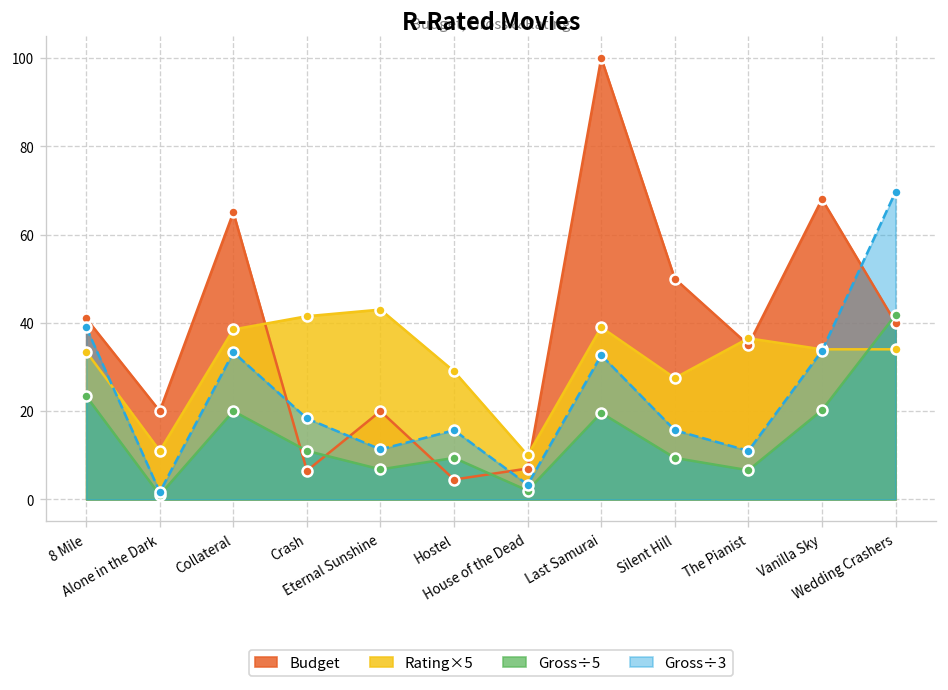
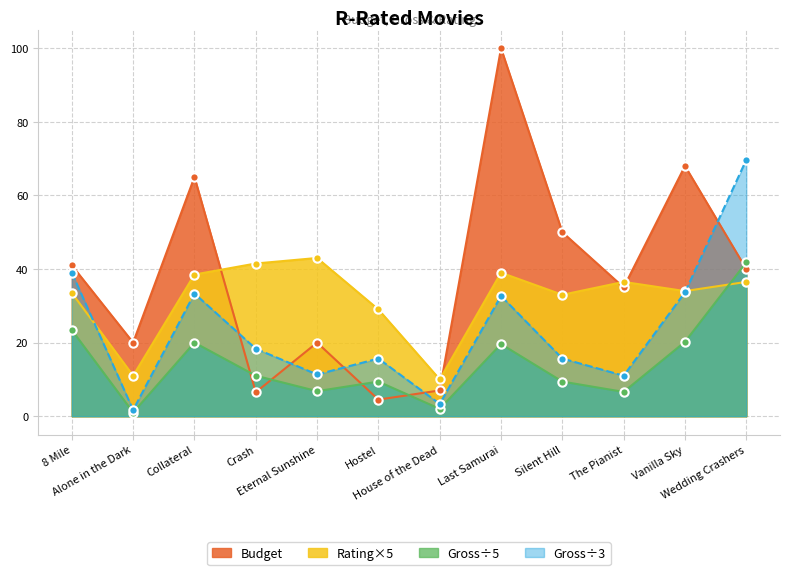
Rating×5, Silent Hill: 28 -> 33
Rating×5, Wedding Crashers: 34 -> 37
